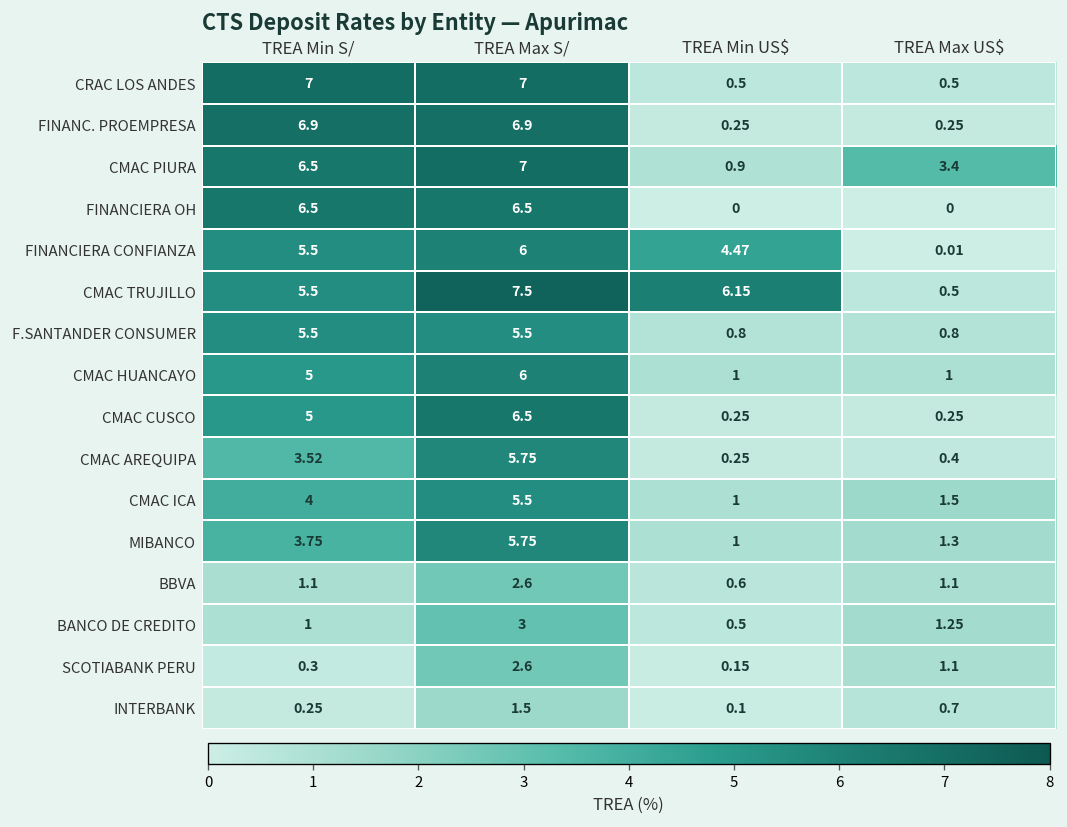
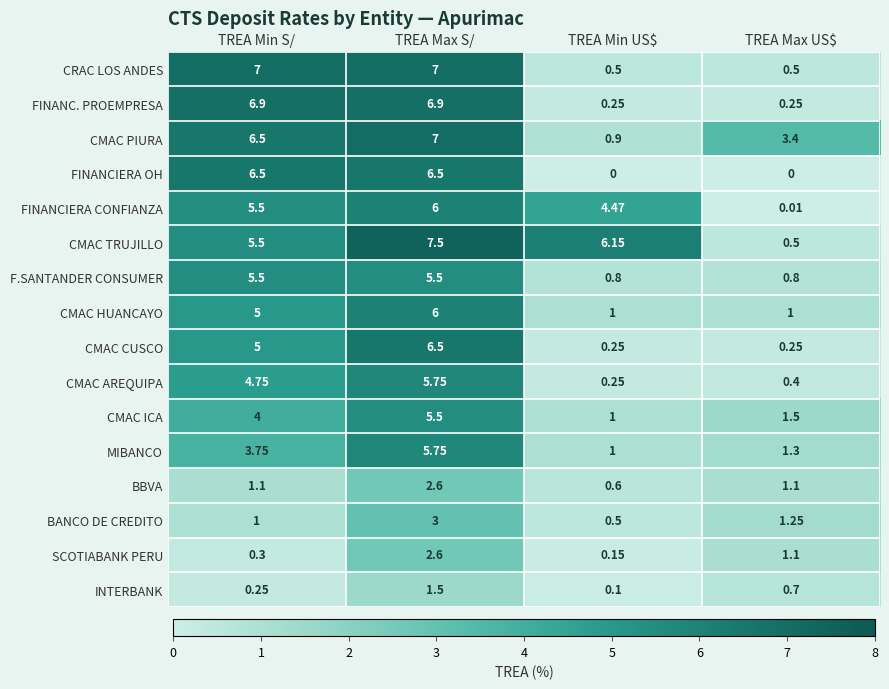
CMAC AREQUIPA, TREA Min S/: 3.52 -> 4.75
